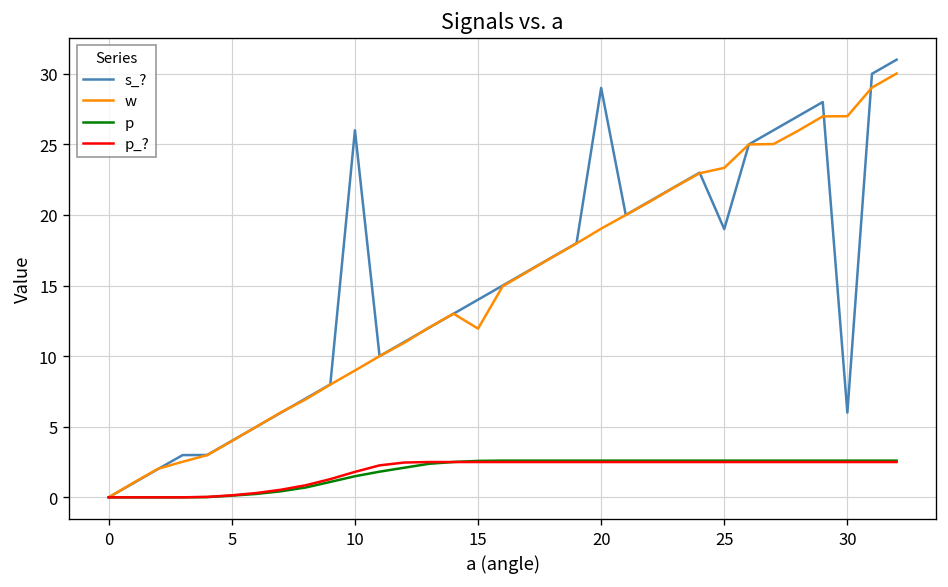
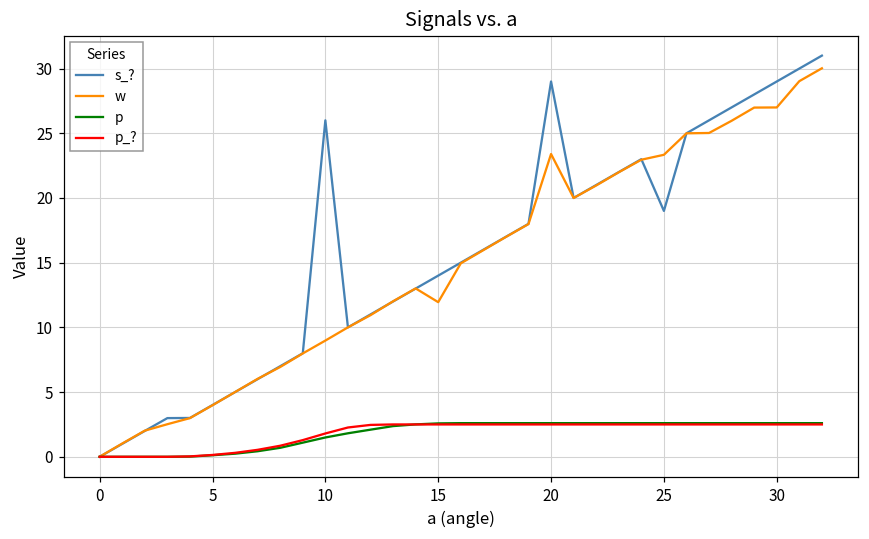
w, 20: 19.0 -> 23.4
s_?, 30: 6 -> 29
